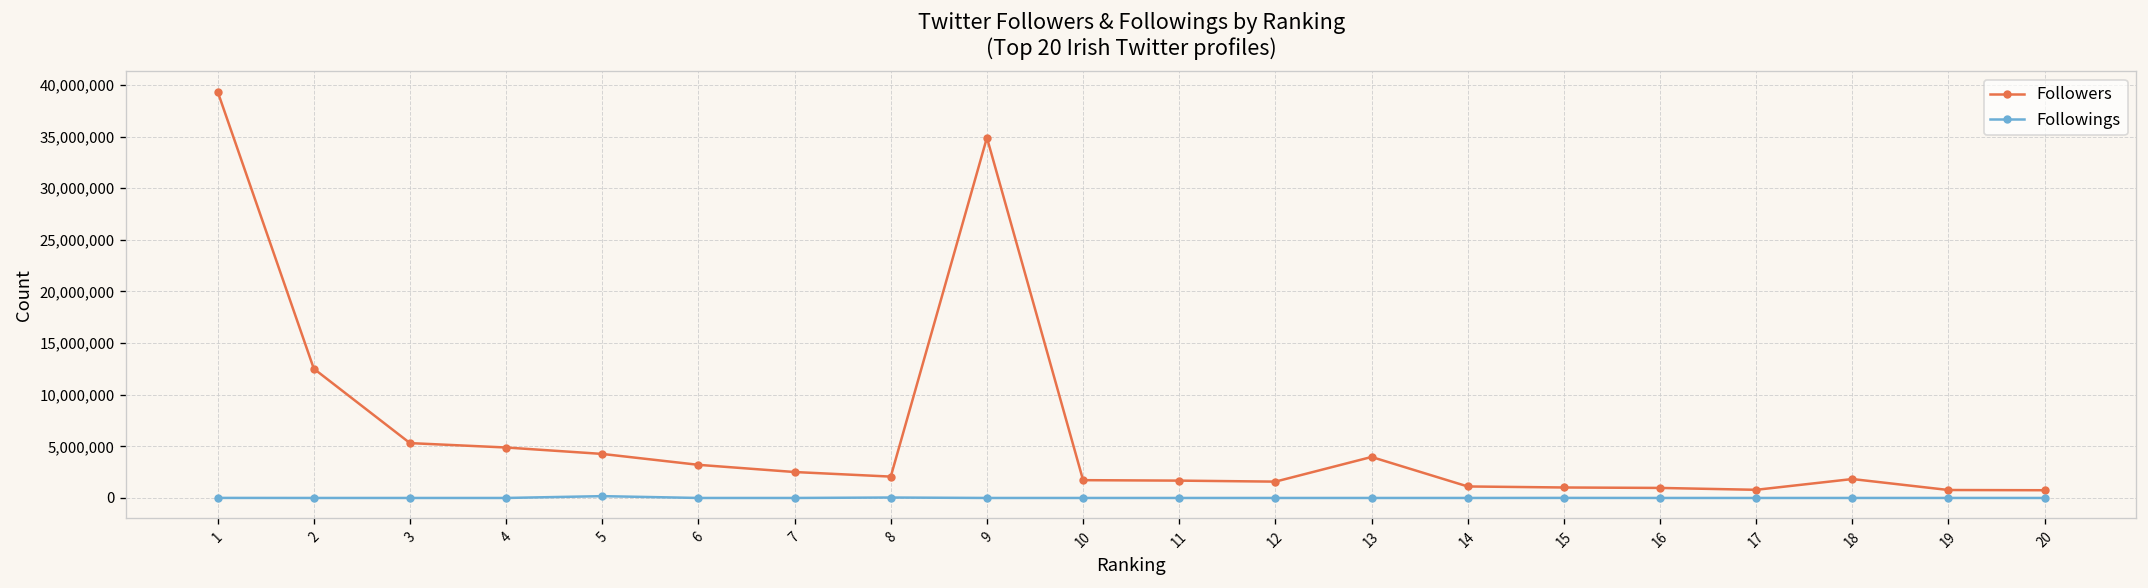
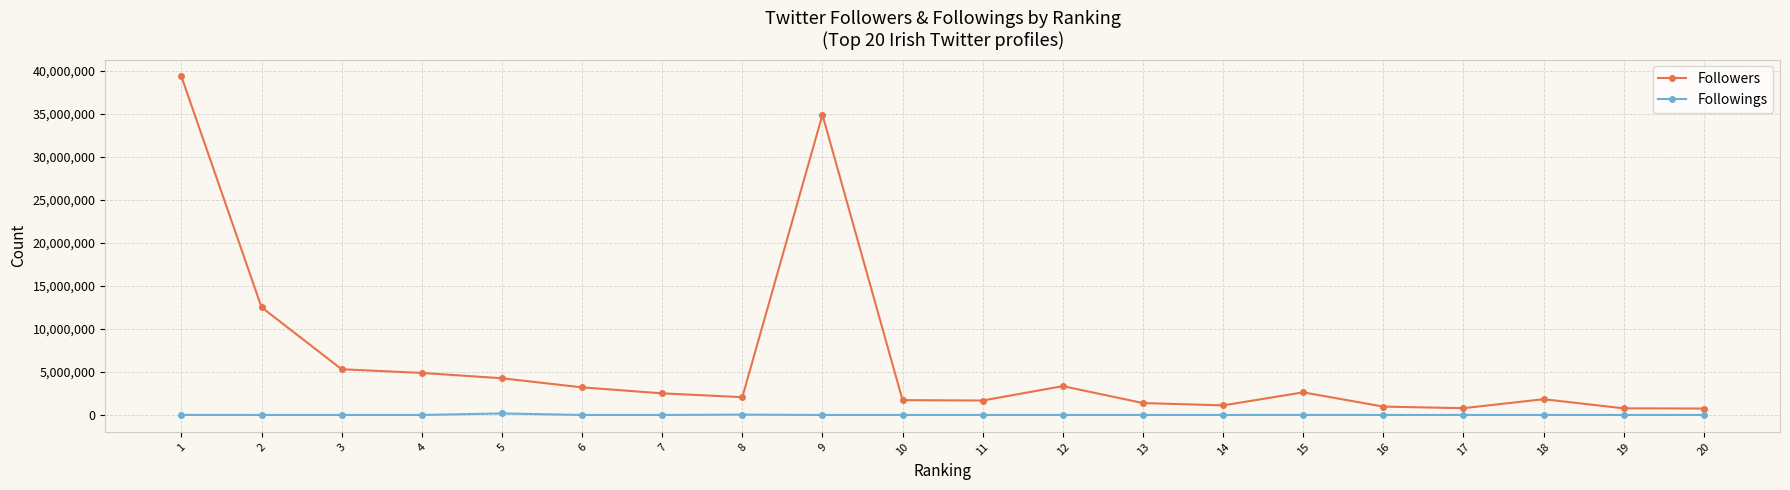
Followers, 12: 2,000,000 -> 3,000,000
Followers, 13: 4,000,000 -> 1,000,000
Followers, 15: 1,000,000 -> 3,000,000
